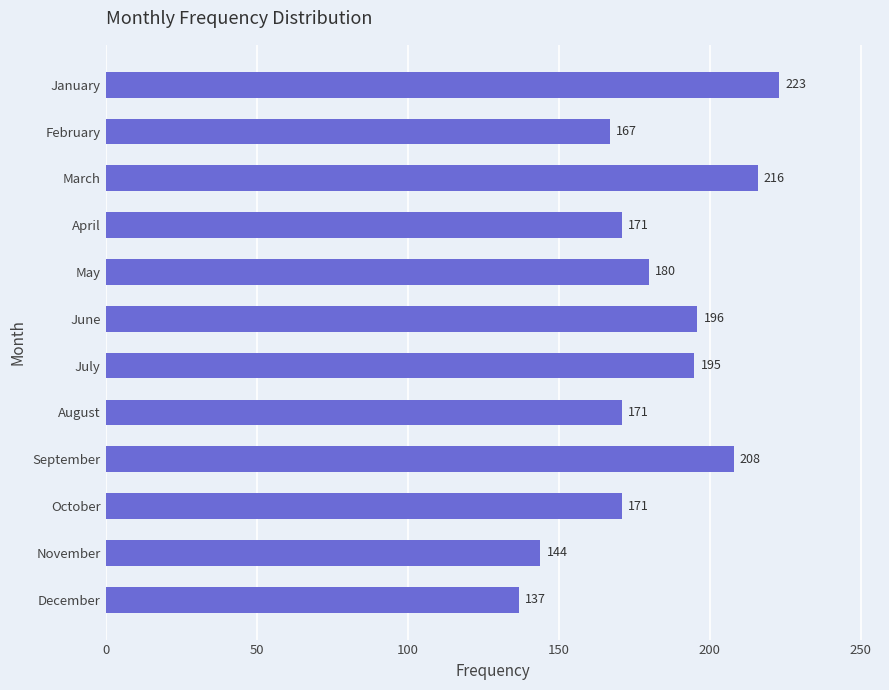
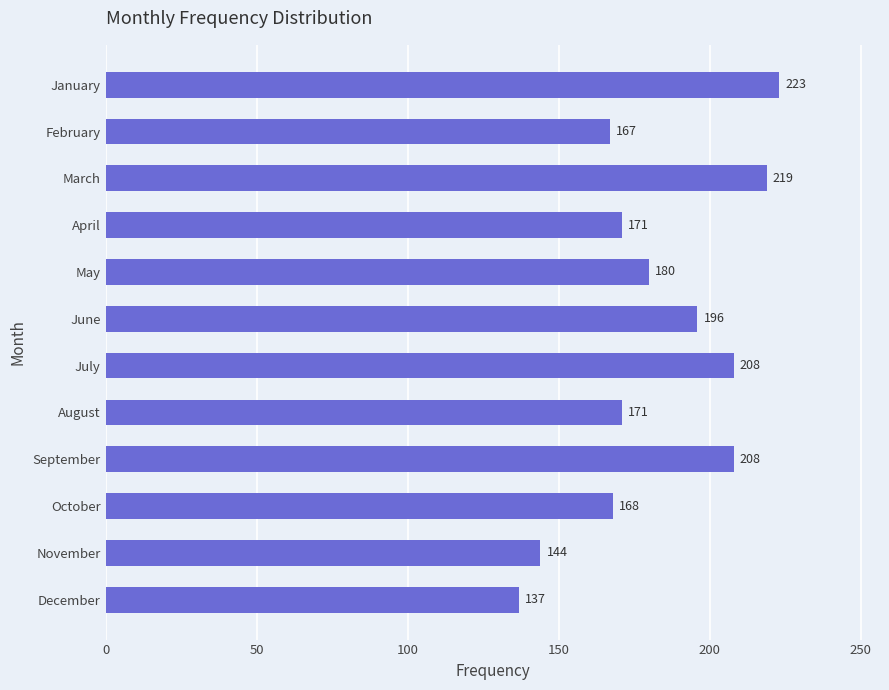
March: 216 -> 219
July: 195 -> 208
October: 171 -> 168
